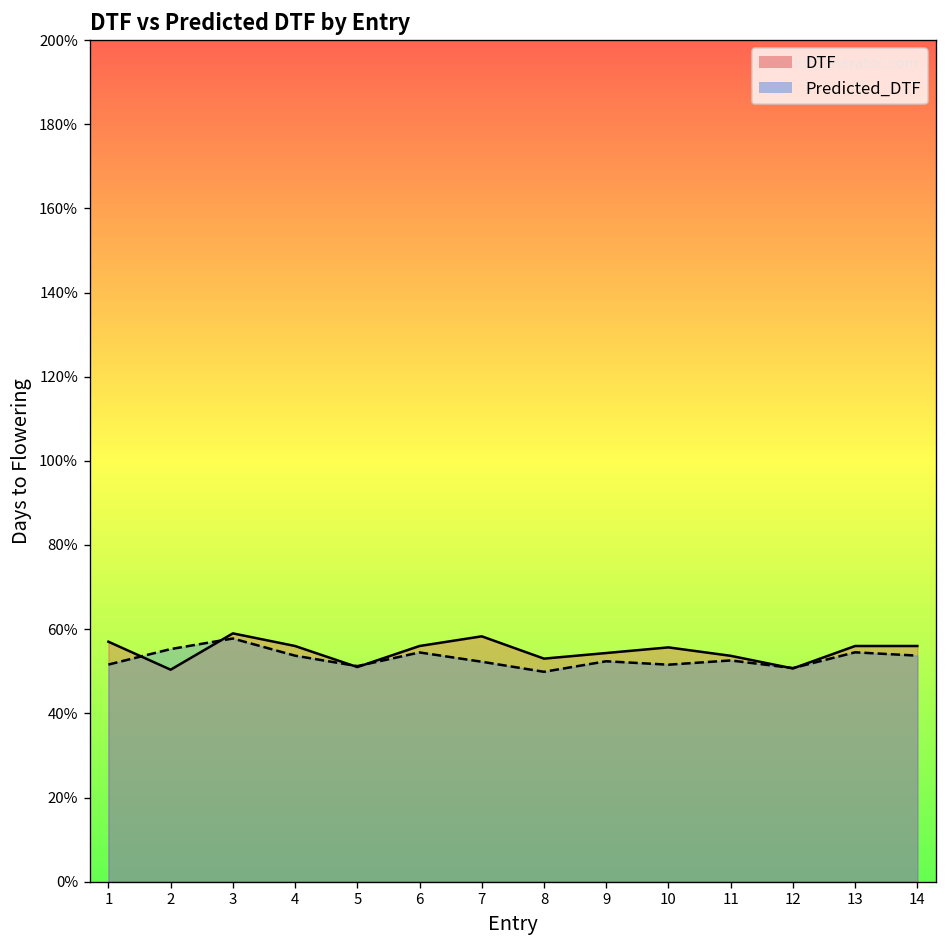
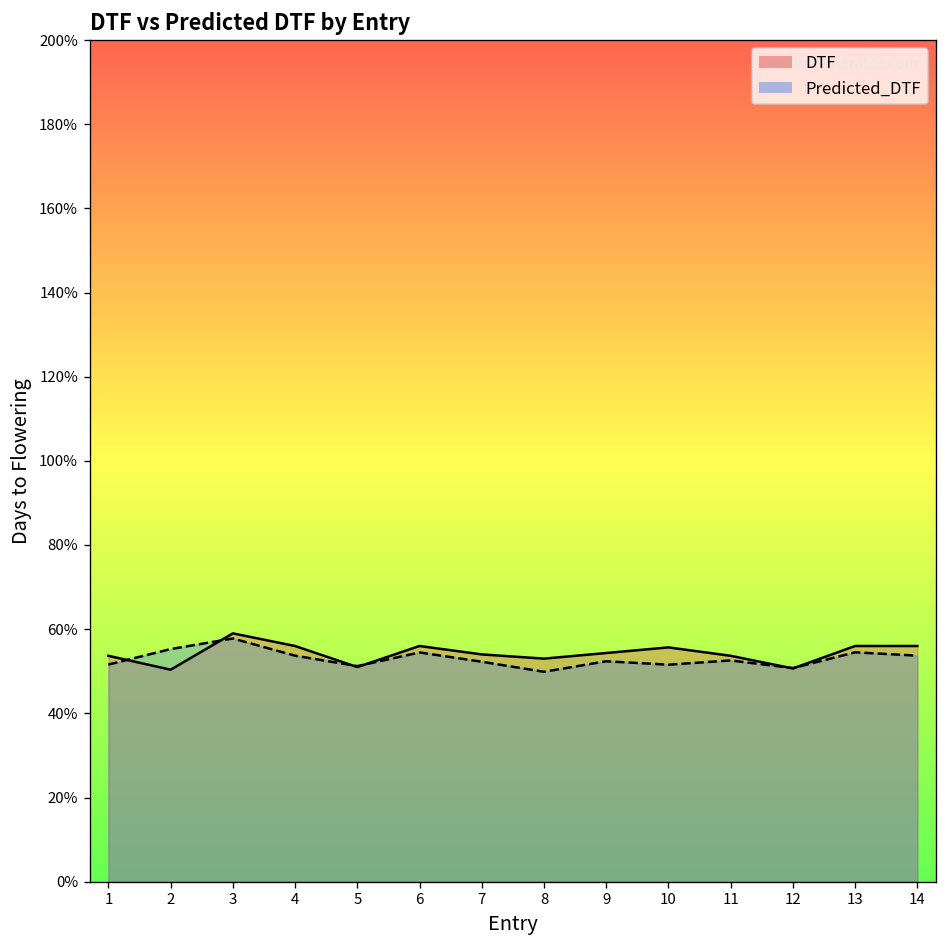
DTF, 1: 57% -> 54%
DTF, 7: 58% -> 54%
